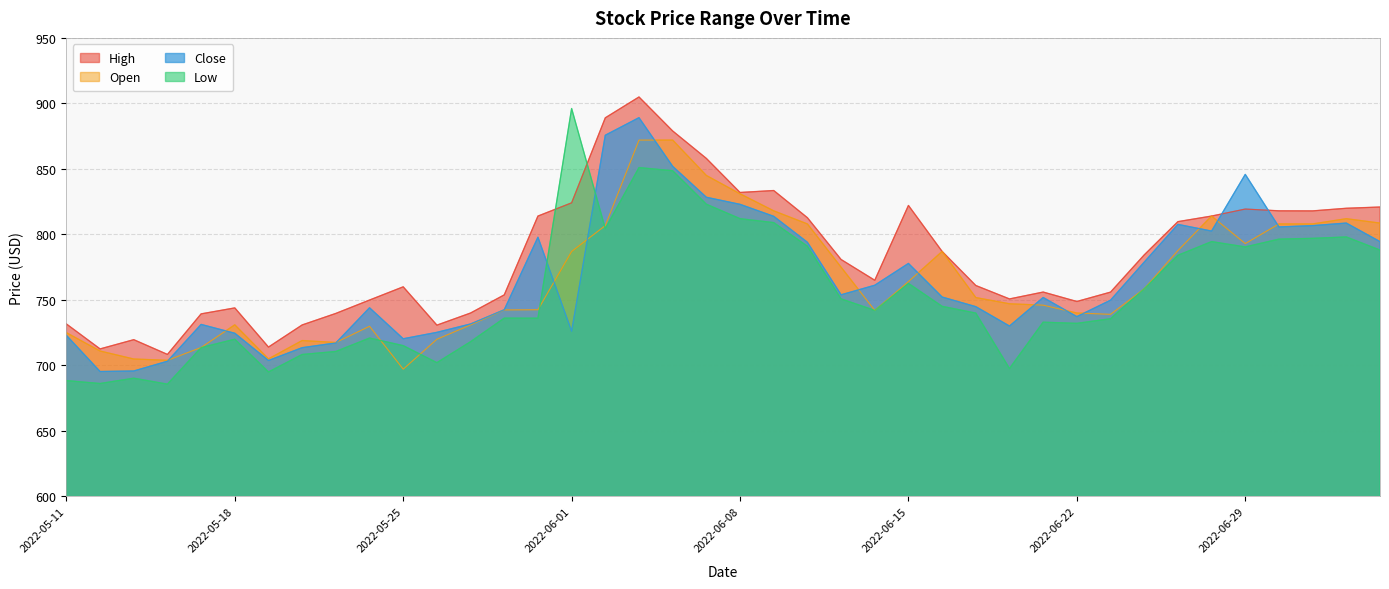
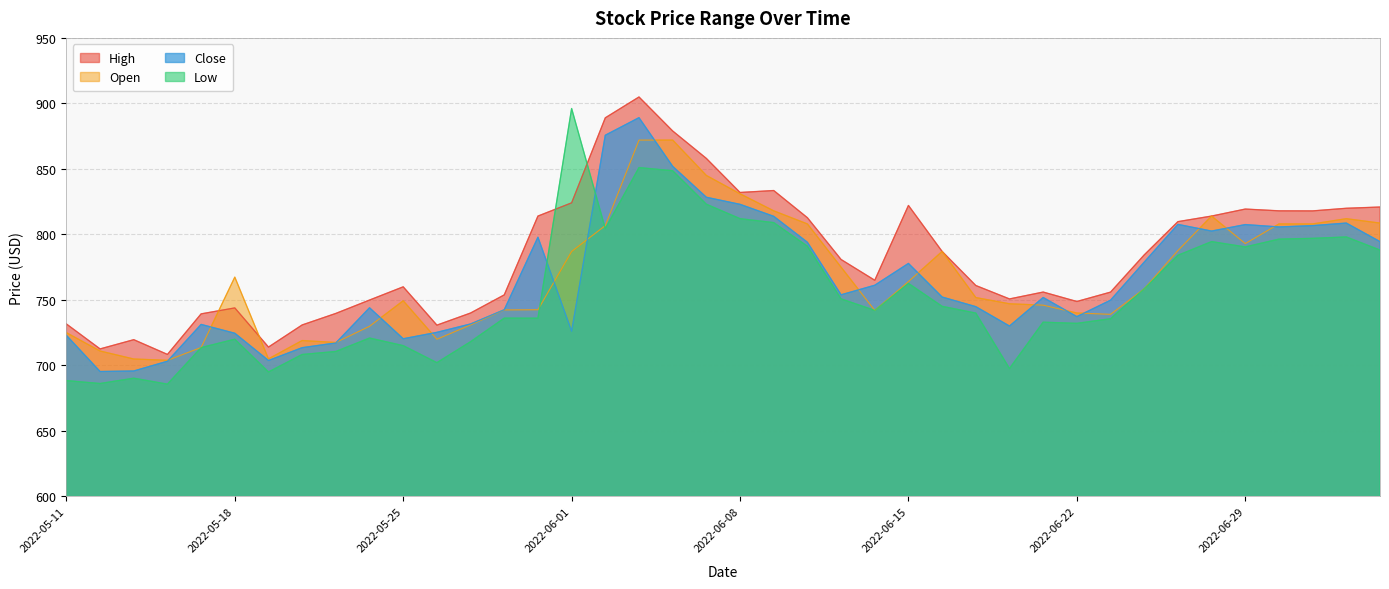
Open, 2022-05-18: 731 -> 767
Open, 2022-05-25: 697 -> 749
Close, 2022-06-29: 846 -> 808
